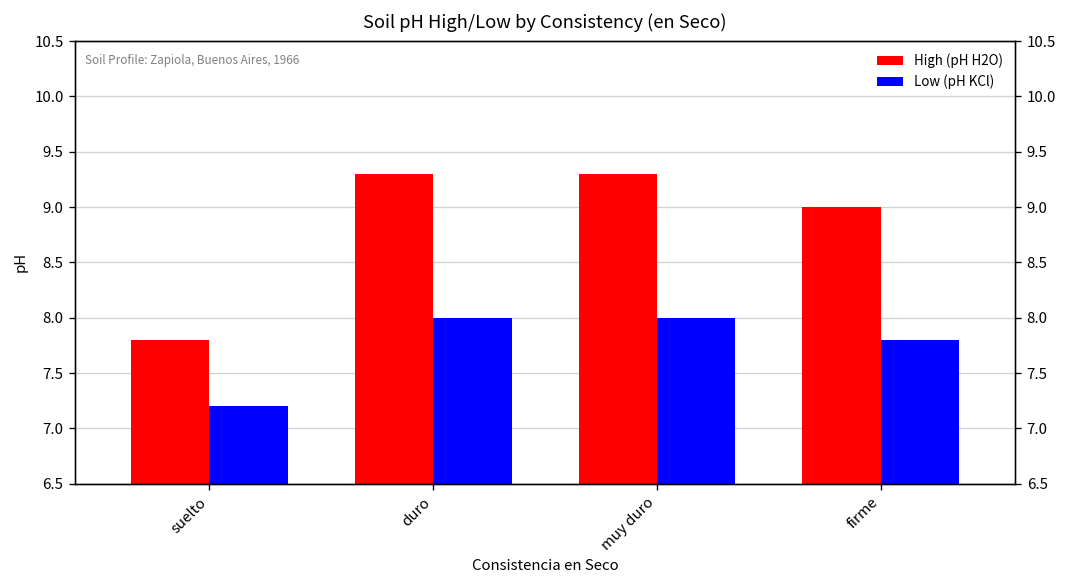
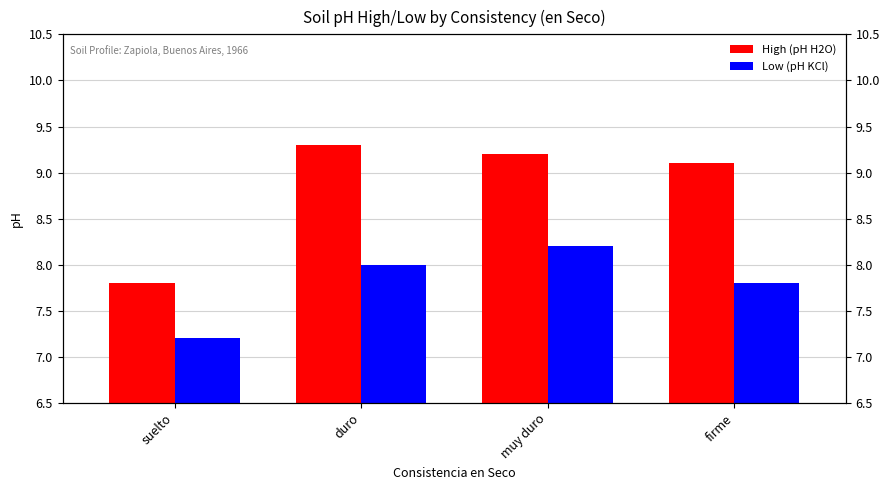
High (pH H2O), muy duro: 9.3 -> 9.2
Low (pH KCl), muy duro: 8.0 -> 8.2
High (pH H2O), firme: 9.0 -> 9.1
